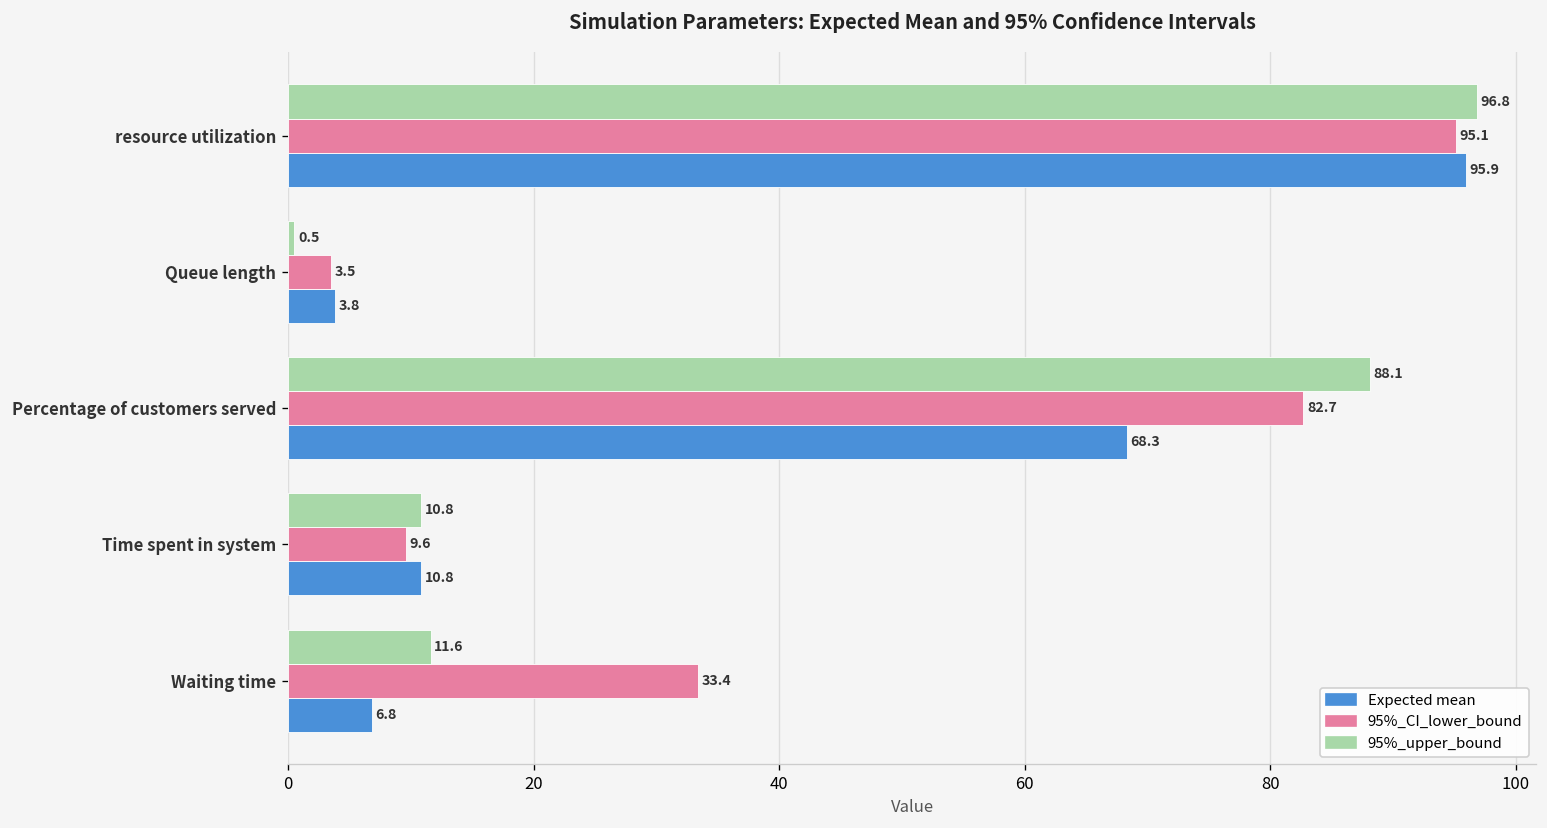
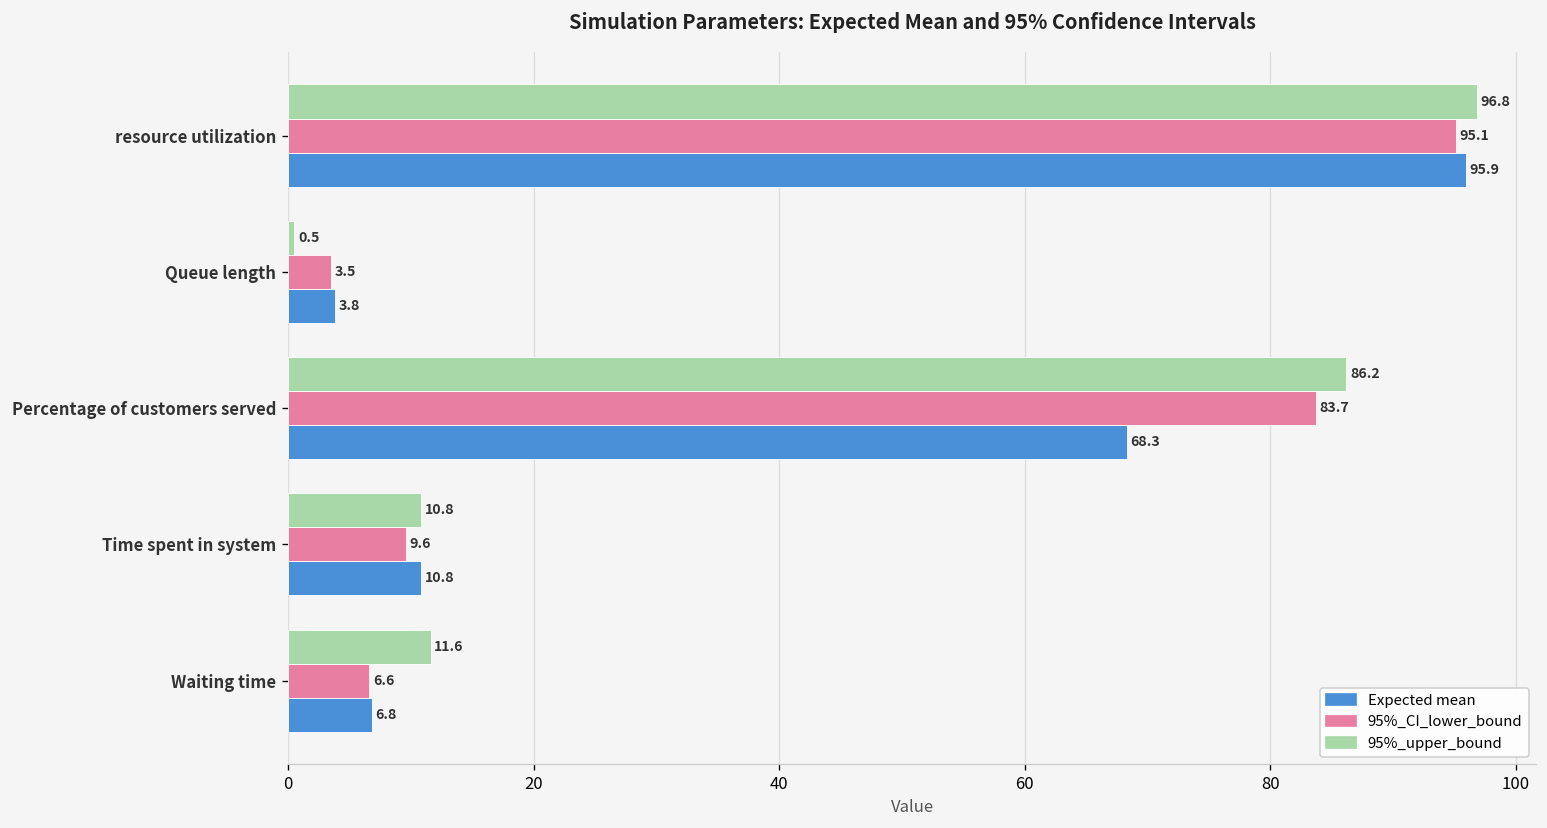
95%_upper_bound, Percentage of customers served: 88.1 -> 86.2
95%_CI_lower_bound, Percentage of customers served: 82.7 -> 83.7
95%_CI_lower_bound, Waiting time: 33.4 -> 6.6
